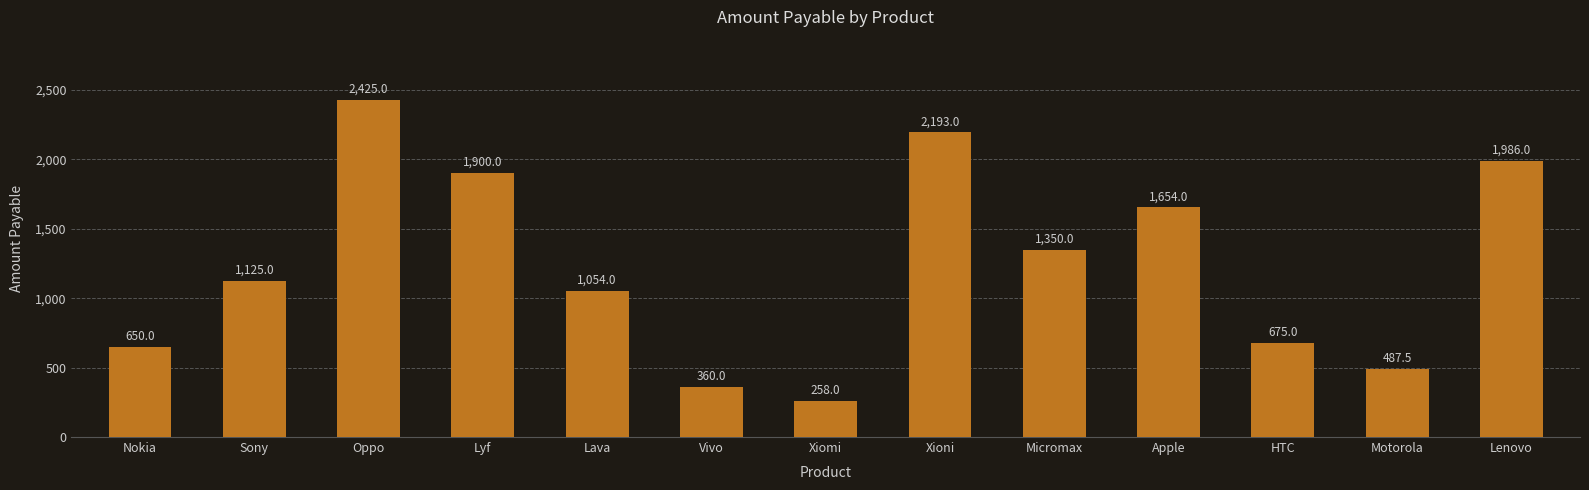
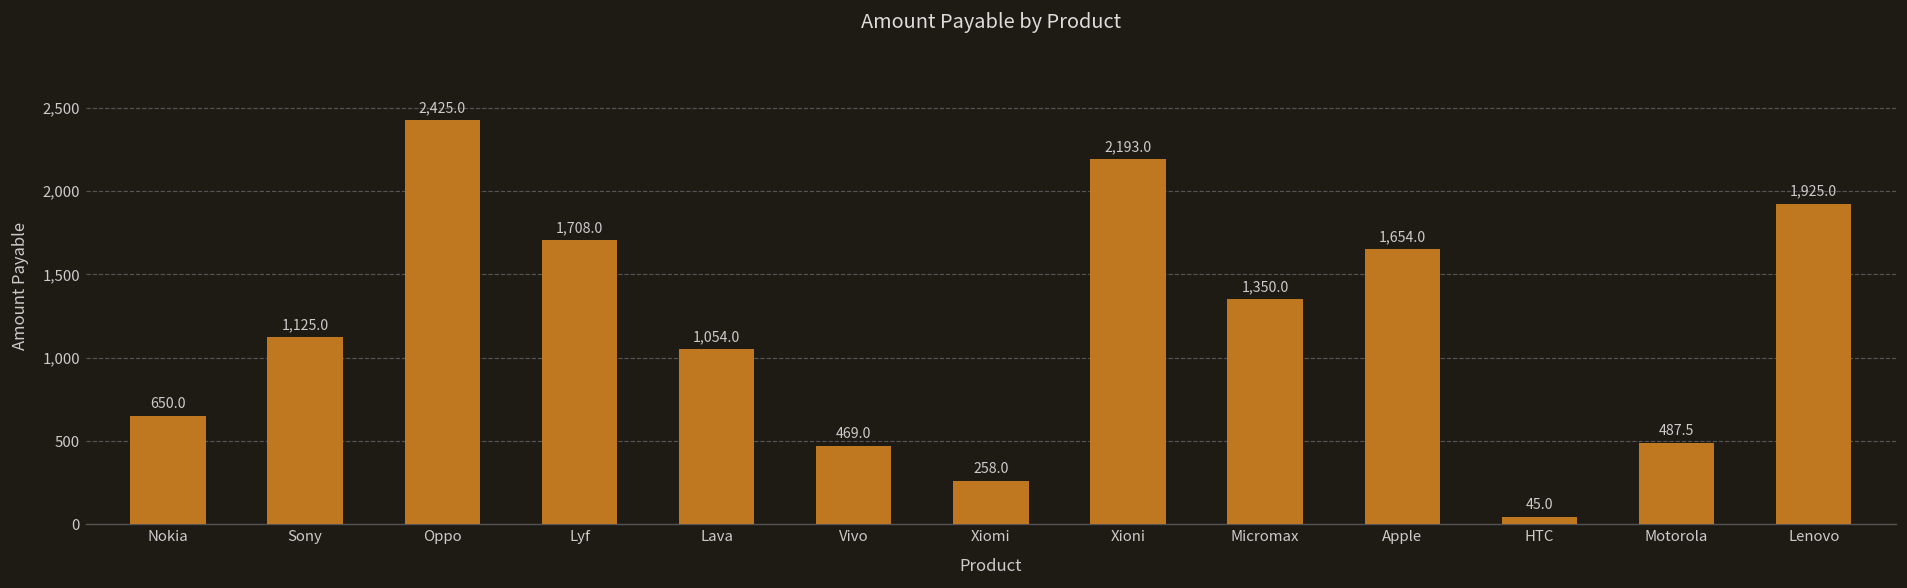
Lyf: 1,900.0 -> 1,708.0
Vivo: 360.0 -> 469.0
HTC: 675.0 -> 45.0
Lenovo: 1,986.0 -> 1,925.0
